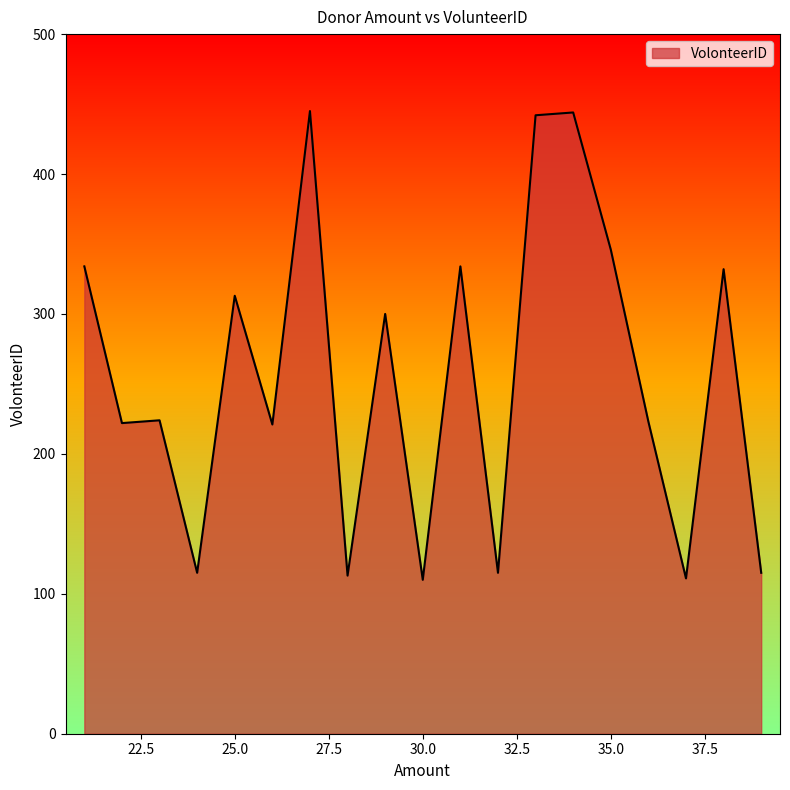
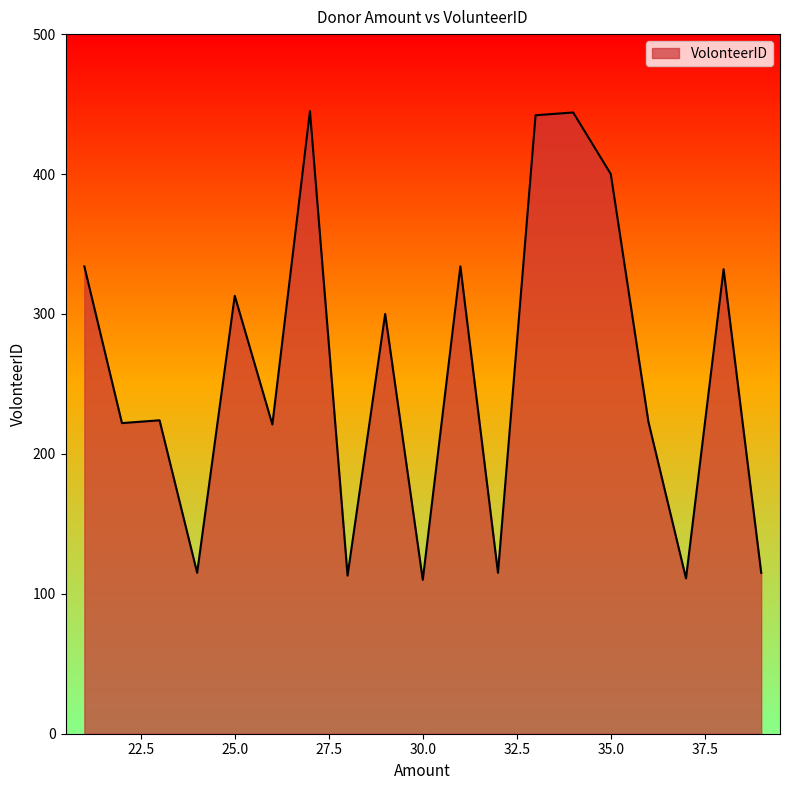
35.0: 346 -> 400
